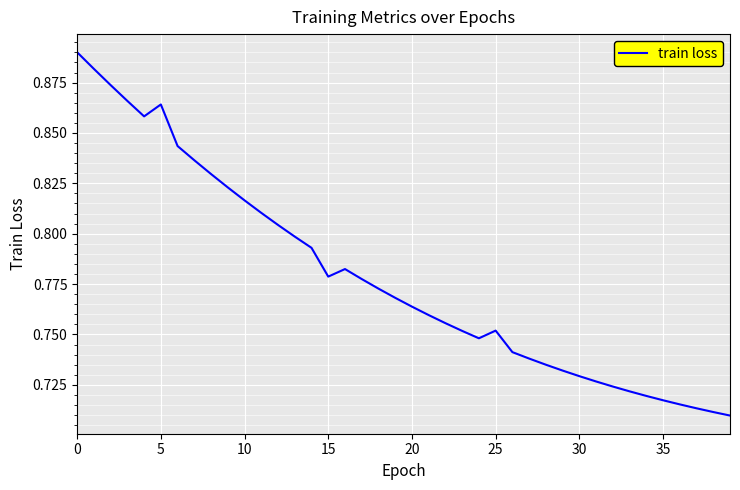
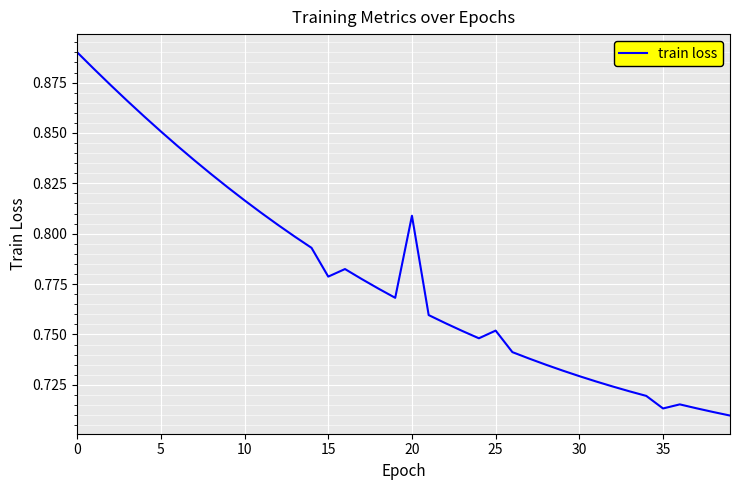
5: 0.864 -> 0.851
20: 0.764 -> 0.809
35: 0.717 -> 0.713
